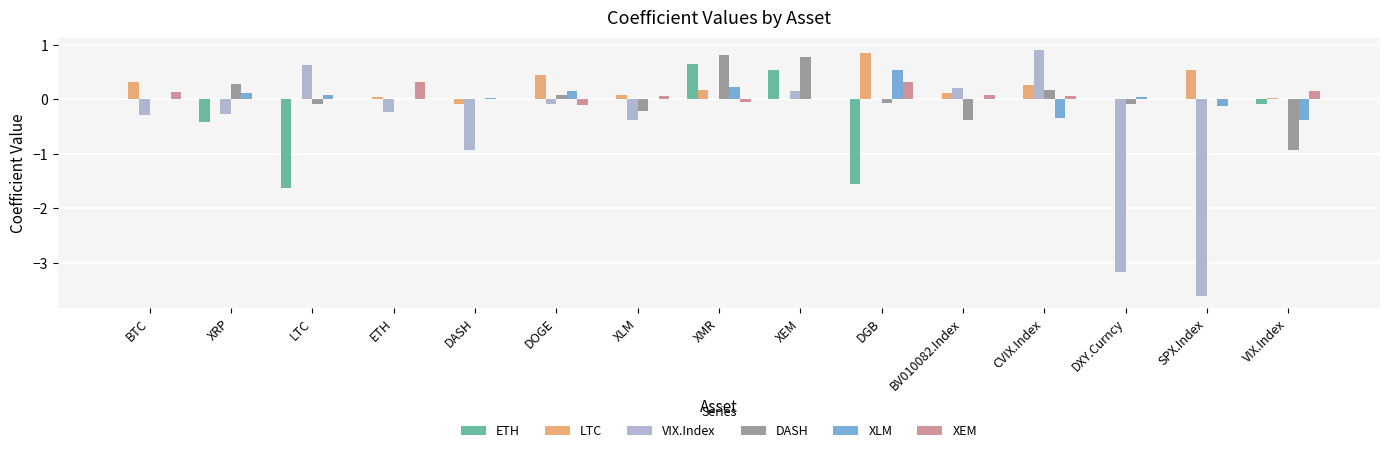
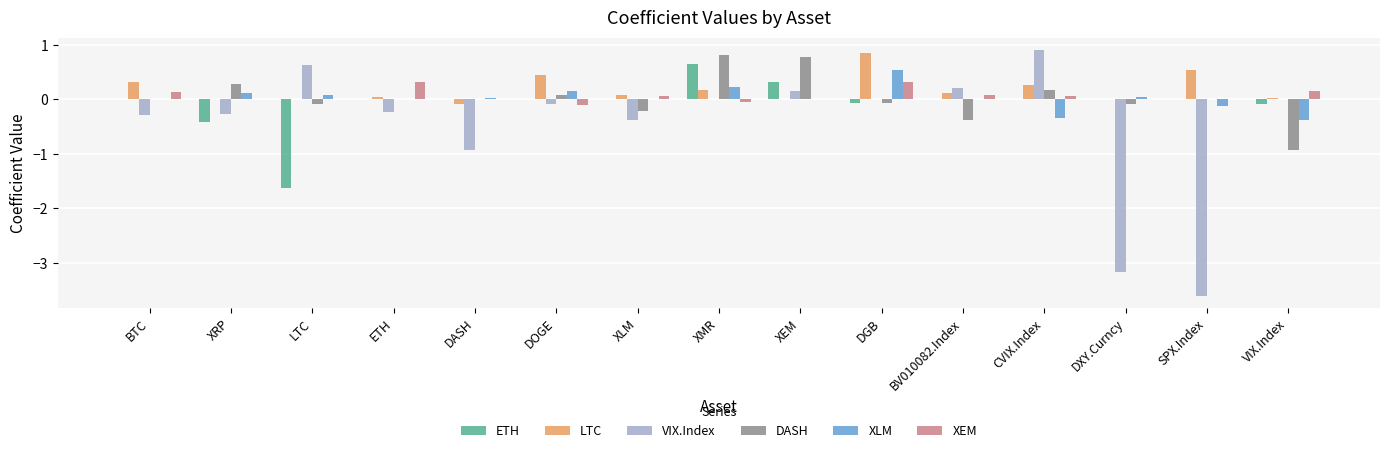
ETH, XEM: 0.5 -> 0.3
ETH, DGB: -1.6 -> -0.1
